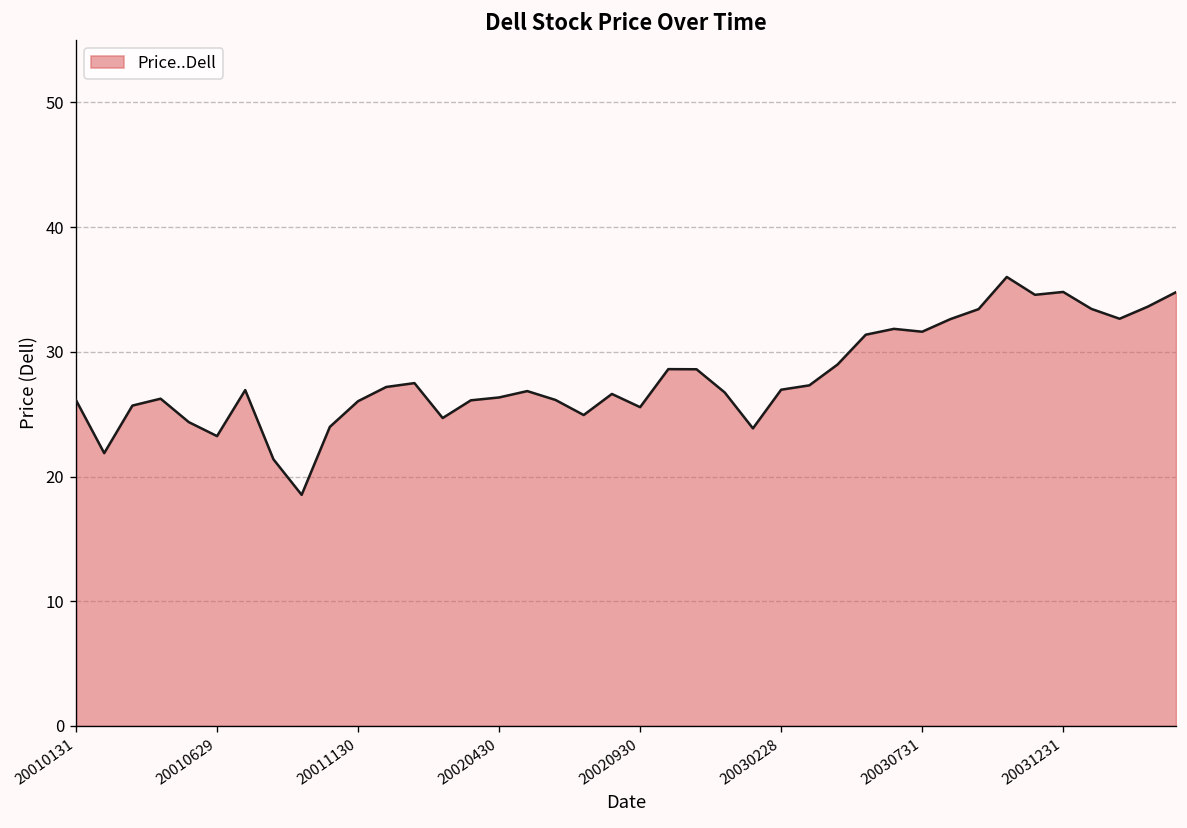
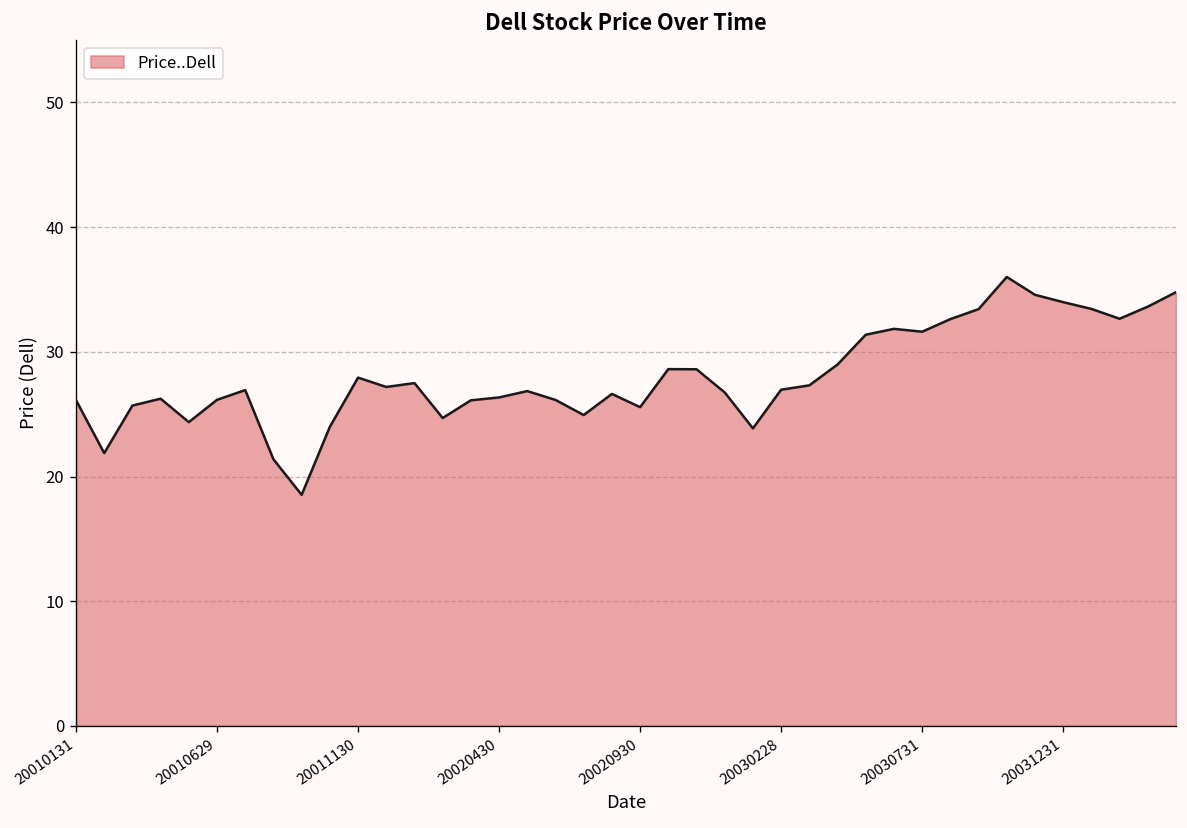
20010629: 23.2 -> 26.2
20011130: 26.0 -> 27.9
20031231: 34.8 -> 34.0
